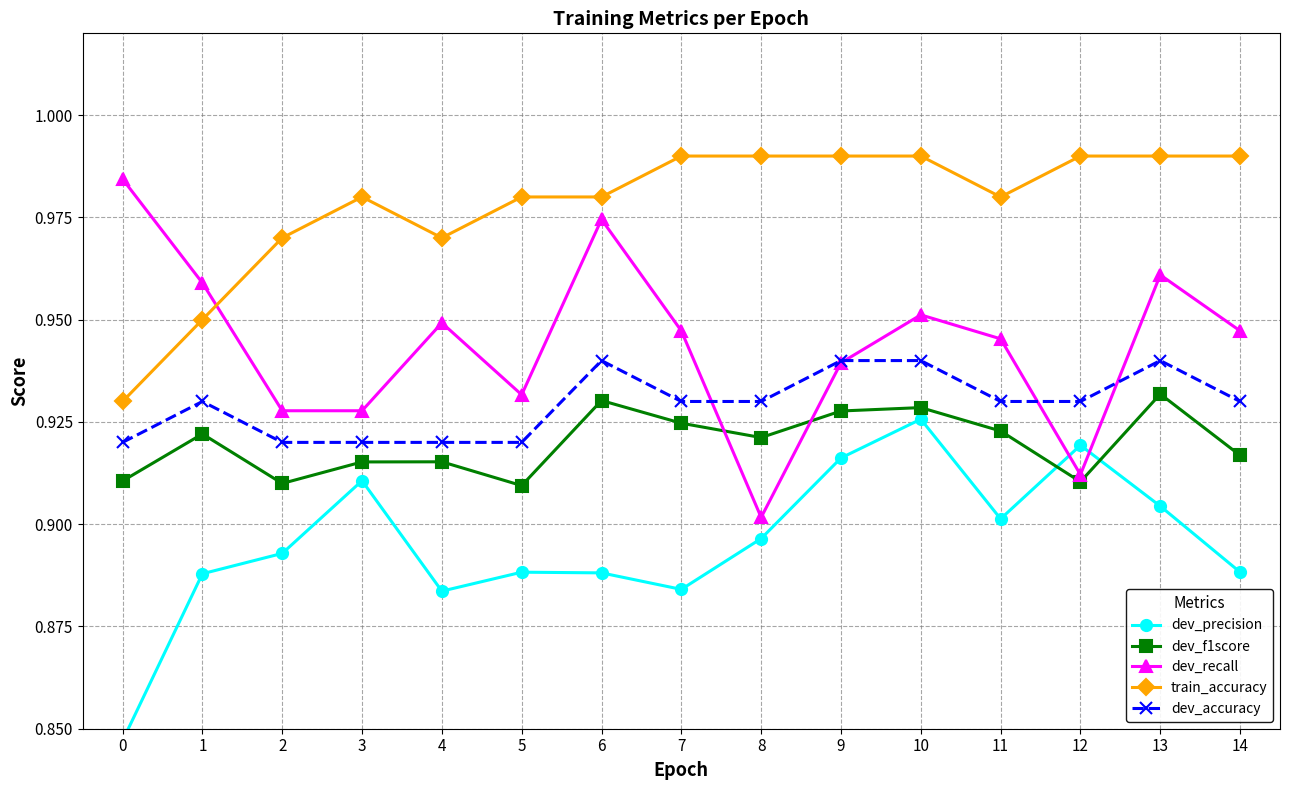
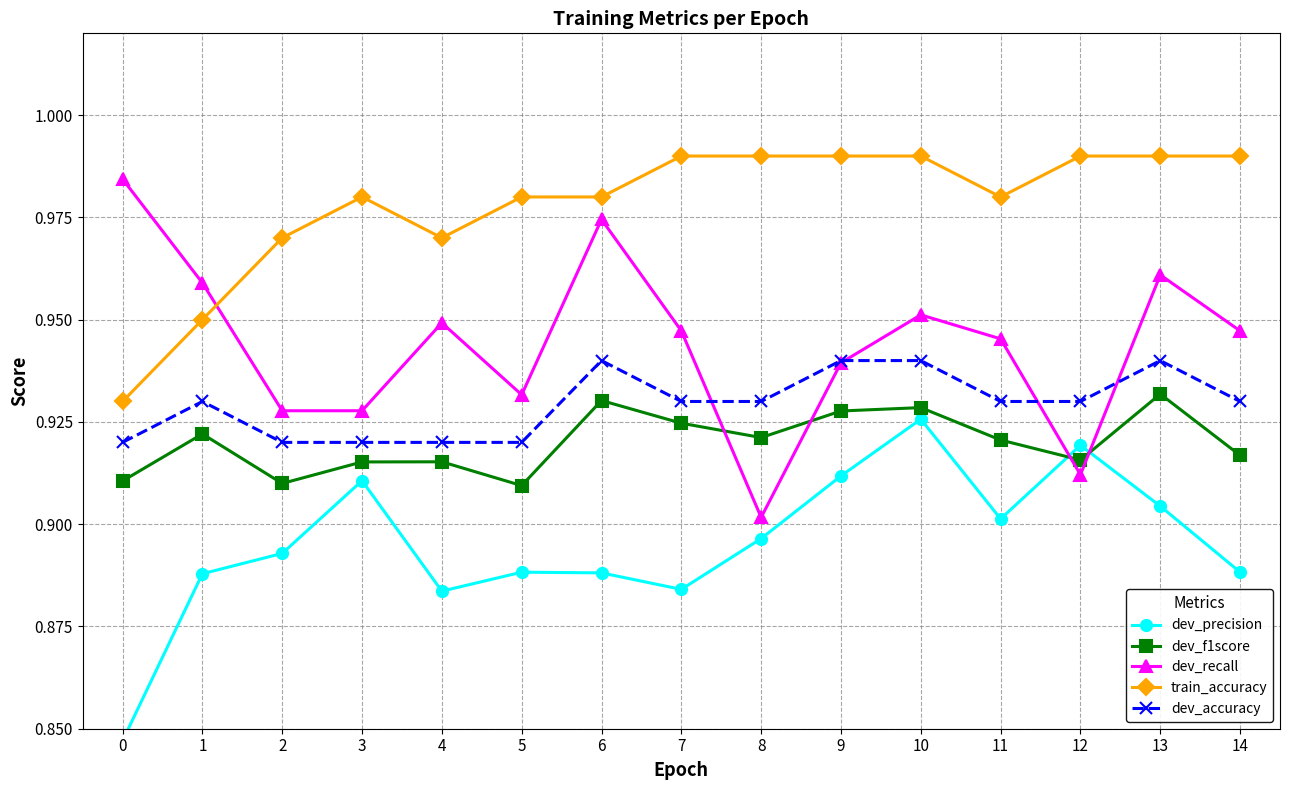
dev_precision, 9: 0.916 -> 0.912
dev_f1score, 11: 0.923 -> 0.921
dev_f1score, 12: 0.910 -> 0.916
